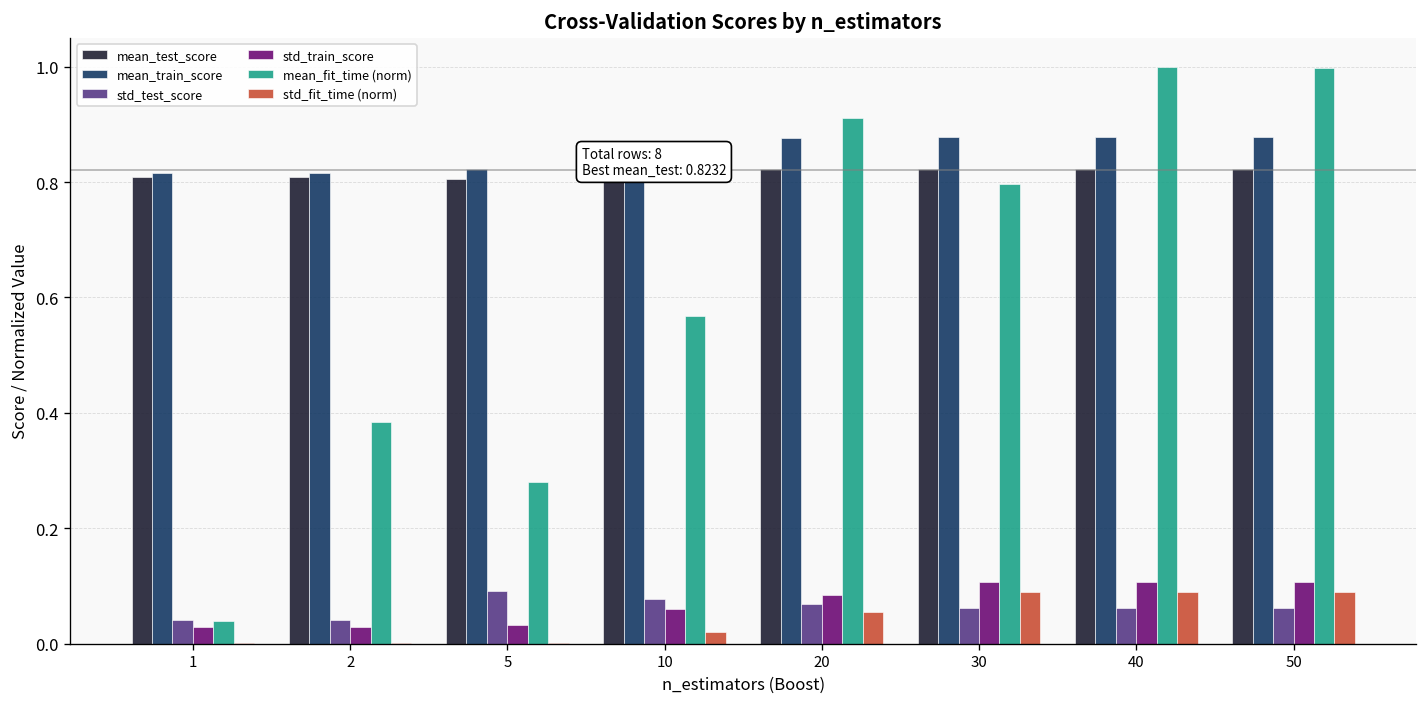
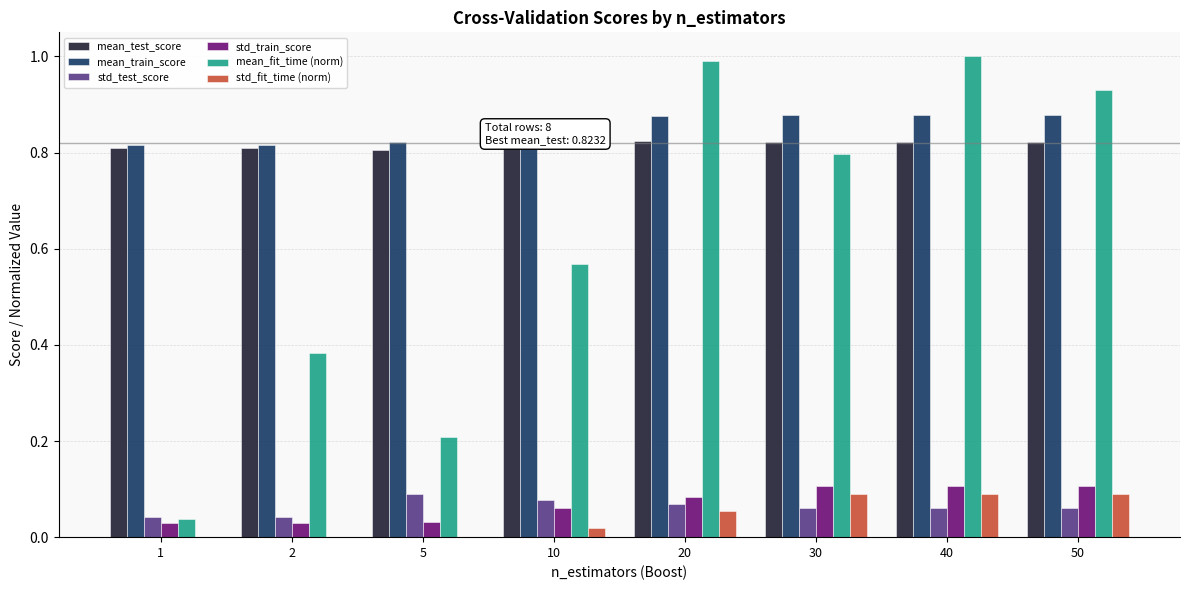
mean_fit_time (norm), 5: 0.28 -> 0.21
mean_fit_time (norm), 20: 0.91 -> 0.99
mean_fit_time (norm), 50: 1.00 -> 0.93
